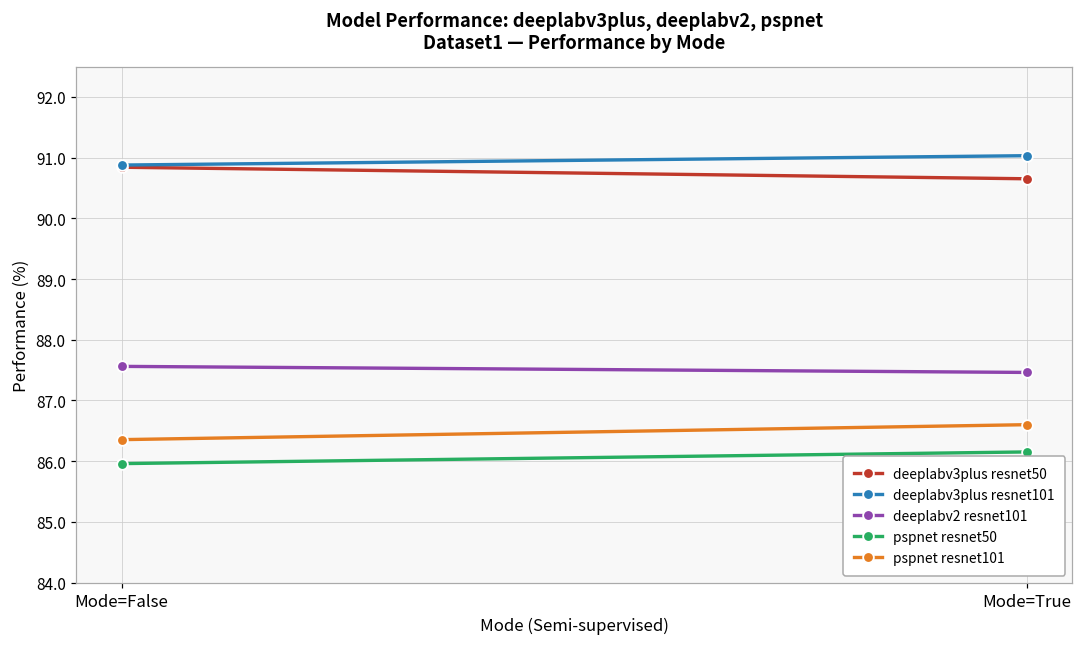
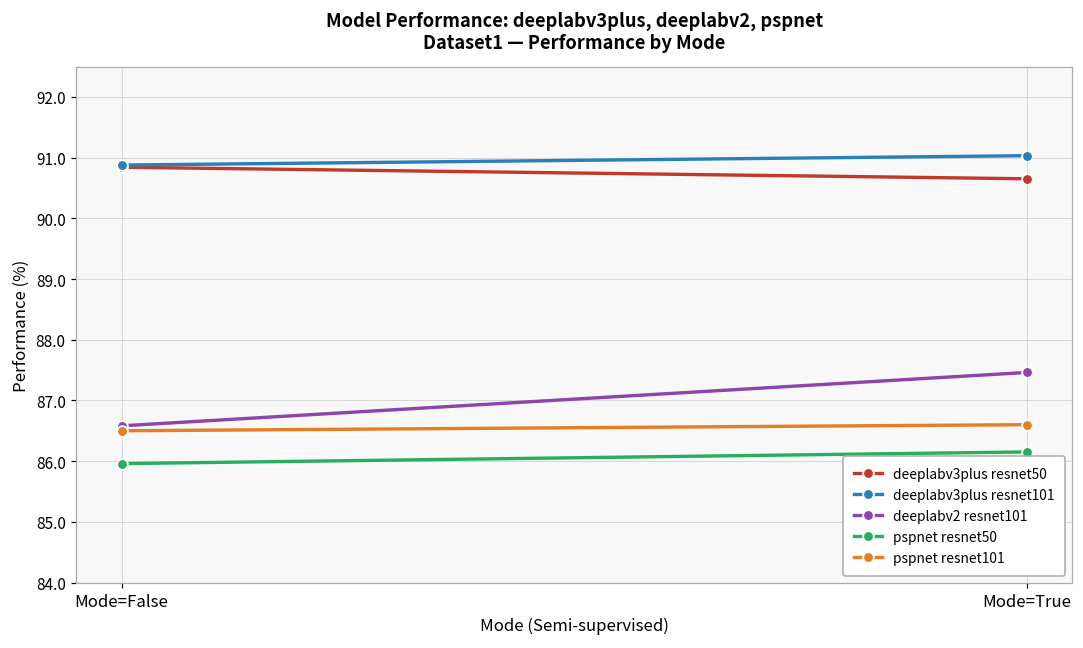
deeplabv2 resnet101, Mode=False: 87.6 -> 86.6
pspnet resnet101, Mode=False: 86.4 -> 86.5
